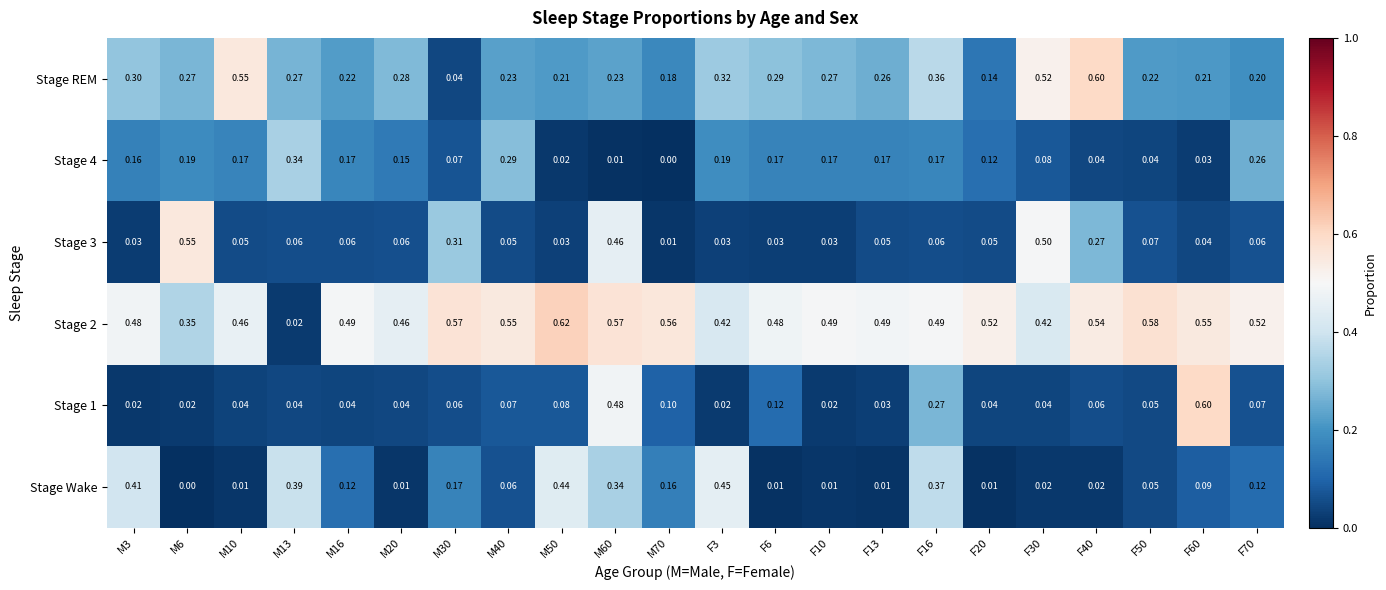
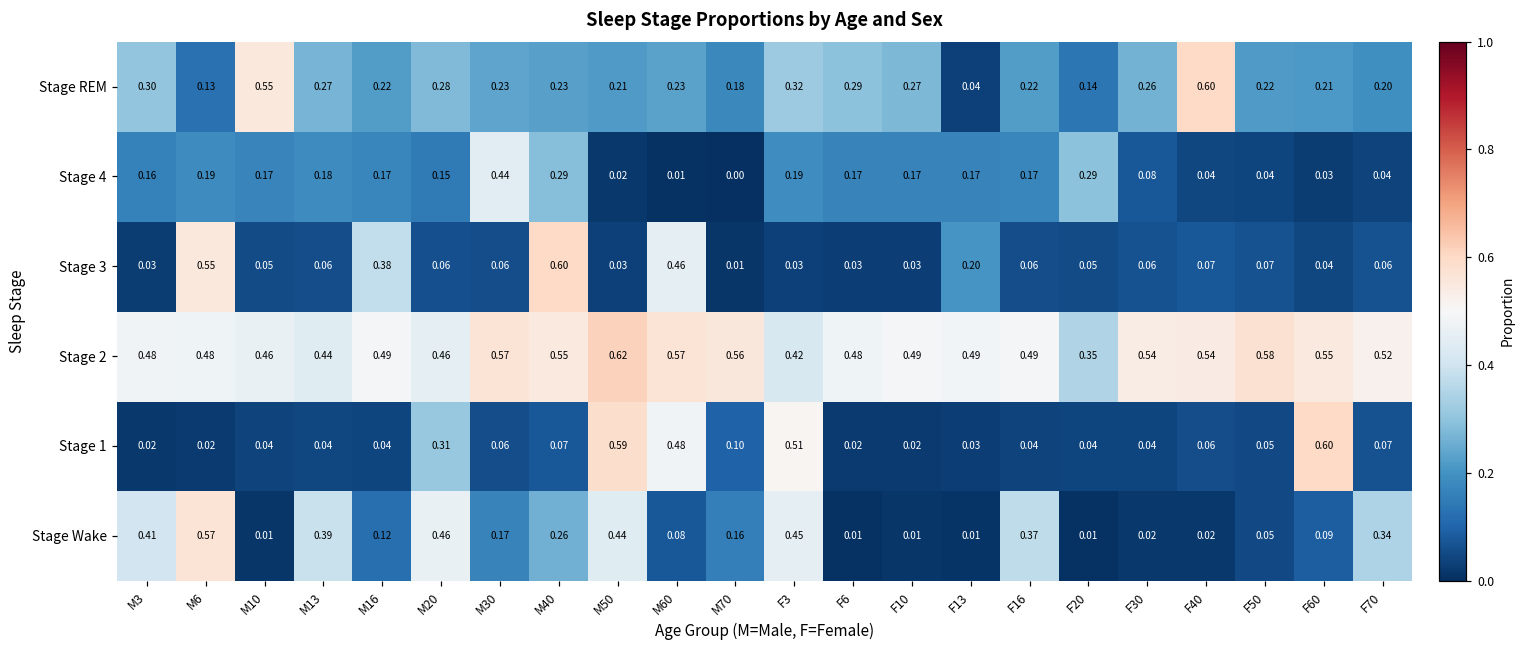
Stage REM, M6: 0.27 -> 0.13
Stage REM, M30: 0.04 -> 0.23
Stage REM, F13: 0.26 -> 0.04
Stage REM, F16: 0.36 -> 0.22
Stage REM, F30: 0.52 -> 0.26
Stage 4, M13: 0.34 -> 0.18
Stage 4, M30: 0.07 -> 0.44
Stage 4, F20: 0.12 -> 0.29
Stage 4, F70: 0.26 -> 0.04
Stage 3, M16: 0.06 -> 0.38
Stage 3, M30: 0.31 -> 0.06
Stage 3, M40: 0.05 -> 0.60
Stage 3, F13: 0.05 -> 0.20
Stage 3, F30: 0.50 -> 0.06
Stage 3, F40: 0.27 -> 0.07
Stage 2, M6: 0.35 -> 0.48
Stage 2, M13: 0.02 -> 0.44
Stage 2, F20: 0.52 -> 0.35
Stage 2, F30: 0.42 -> 0.54
Stage 1, M20: 0.04 -> 0.31
Stage 1, M50: 0.08 -> 0.59
Stage 1, F3: 0.02 -> 0.51
Stage 1, F6: 0.12 -> 0.02
Stage 1, F16: 0.27 -> 0.04
Stage Wake, M6: 0.00 -> 0.57
Stage Wake, M20: 0.01 -> 0.46
Stage Wake, M40: 0.06 -> 0.26
Stage Wake, M60: 0.34 -> 0.08
Stage Wake, F70: 0.12 -> 0.34
